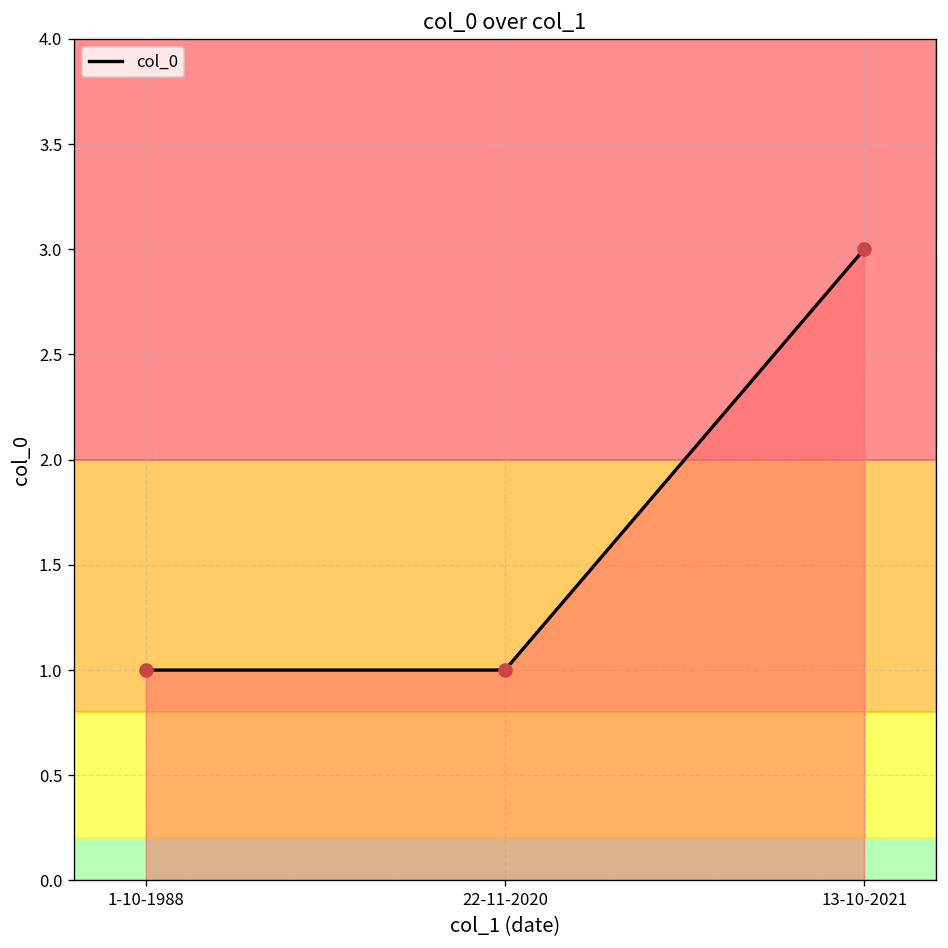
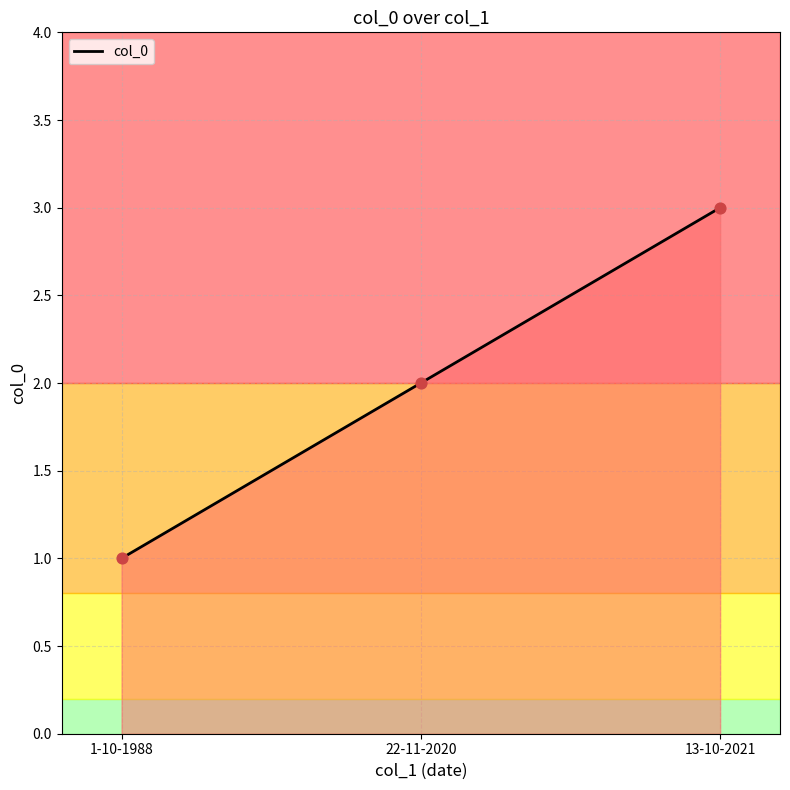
22-11-2020: 1 -> 2
